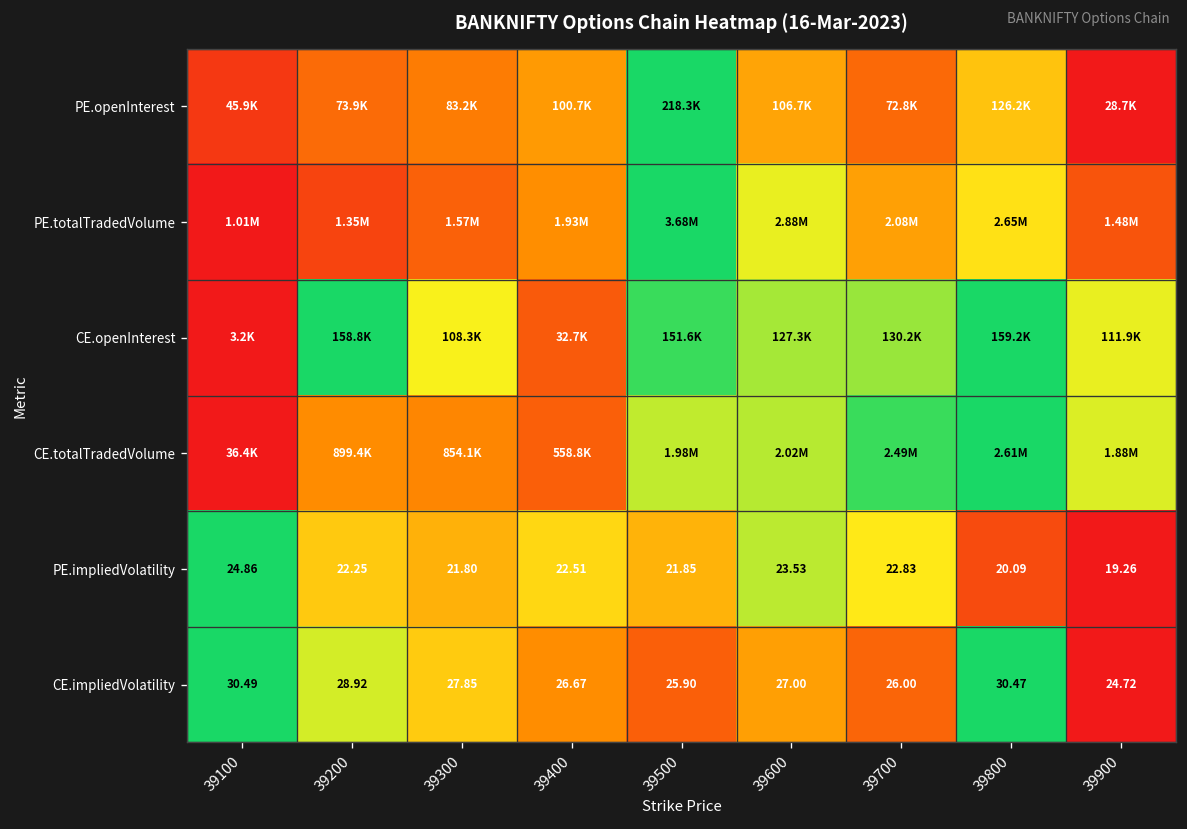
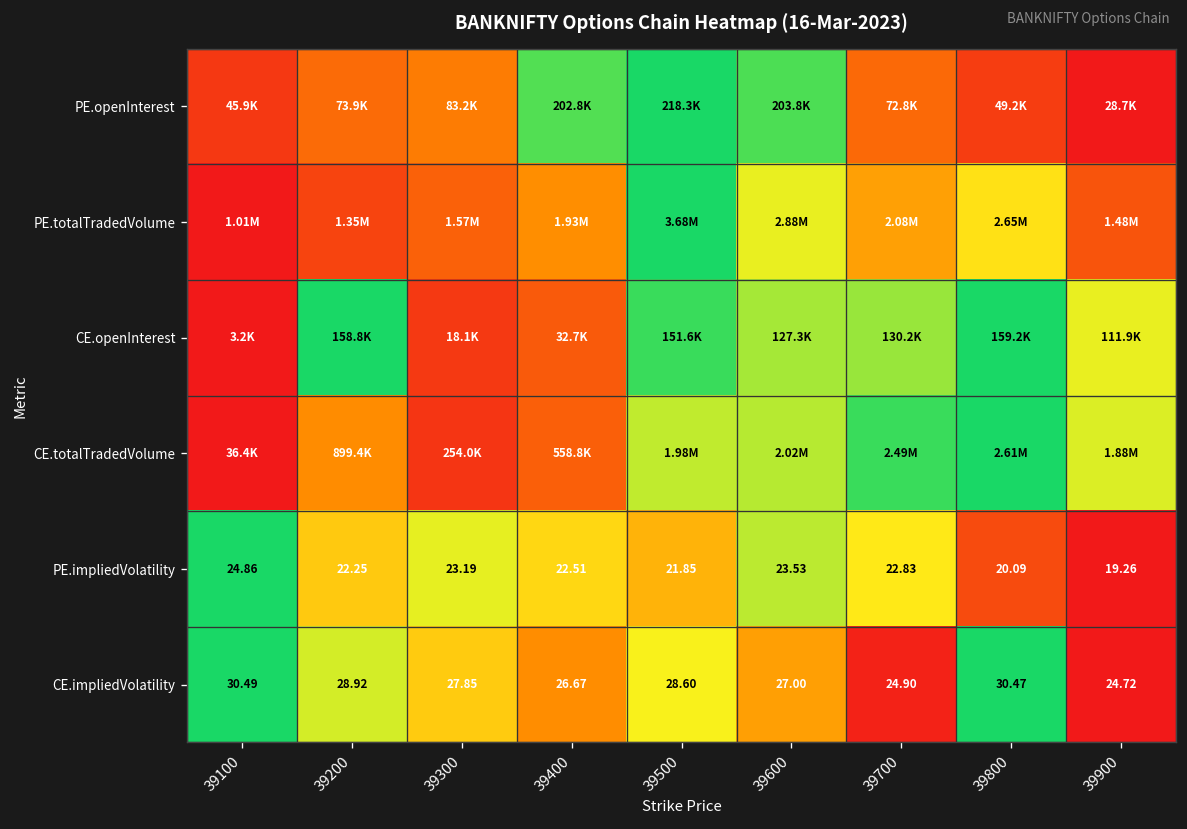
PE.openInterest, 39400: 100.7K -> 202.8K
PE.openInterest, 39600: 106.7K -> 203.8K
PE.openInterest, 39800: 126.2K -> 49.2K
CE.openInterest, 39300: 108.3K -> 18.1K
CE.totalTradedVolume, 39300: 854.1K -> 254.0K
PE.impliedVolatility, 39300: 21.80 -> 23.19
CE.impliedVolatility, 39500: 25.90 -> 28.60
CE.impliedVolatility, 39700: 26.00 -> 24.90
